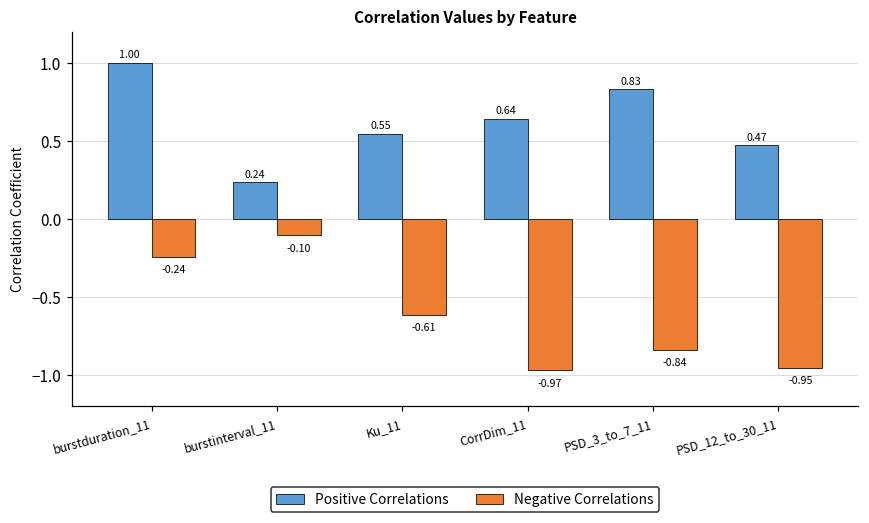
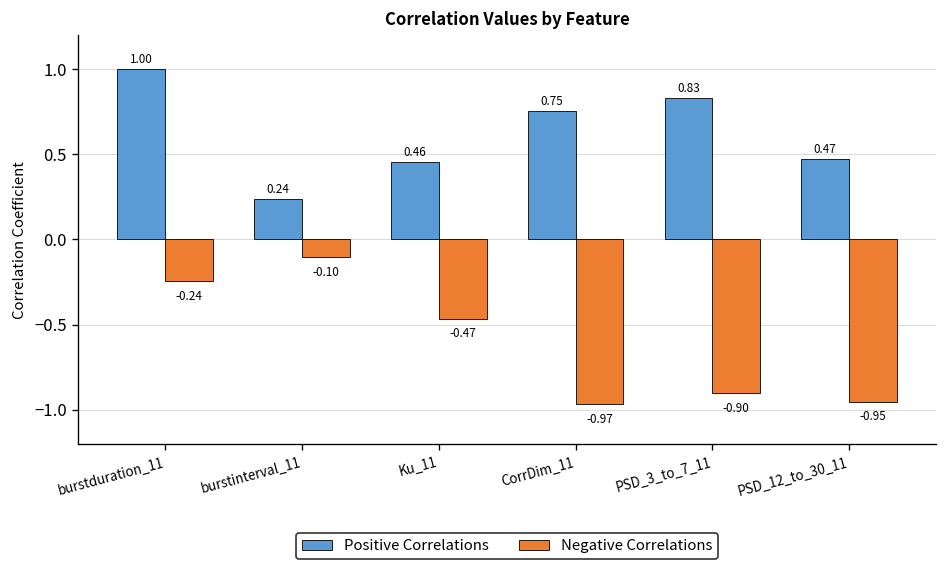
Positive Correlations, Ku_11: 0.55 -> 0.46
Negative Correlations, Ku_11: -0.61 -> -0.47
Positive Correlations, CorrDim_11: 0.64 -> 0.75
Negative Correlations, PSD_3_to_7_11: -0.84 -> -0.90
